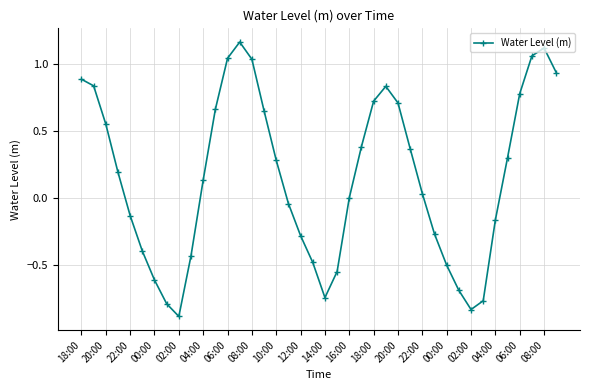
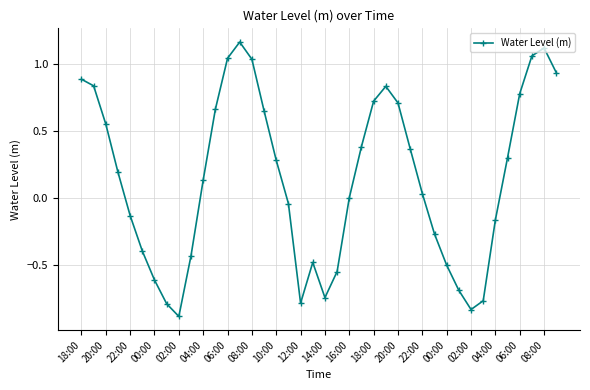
12:00: -0.28 -> -0.78
